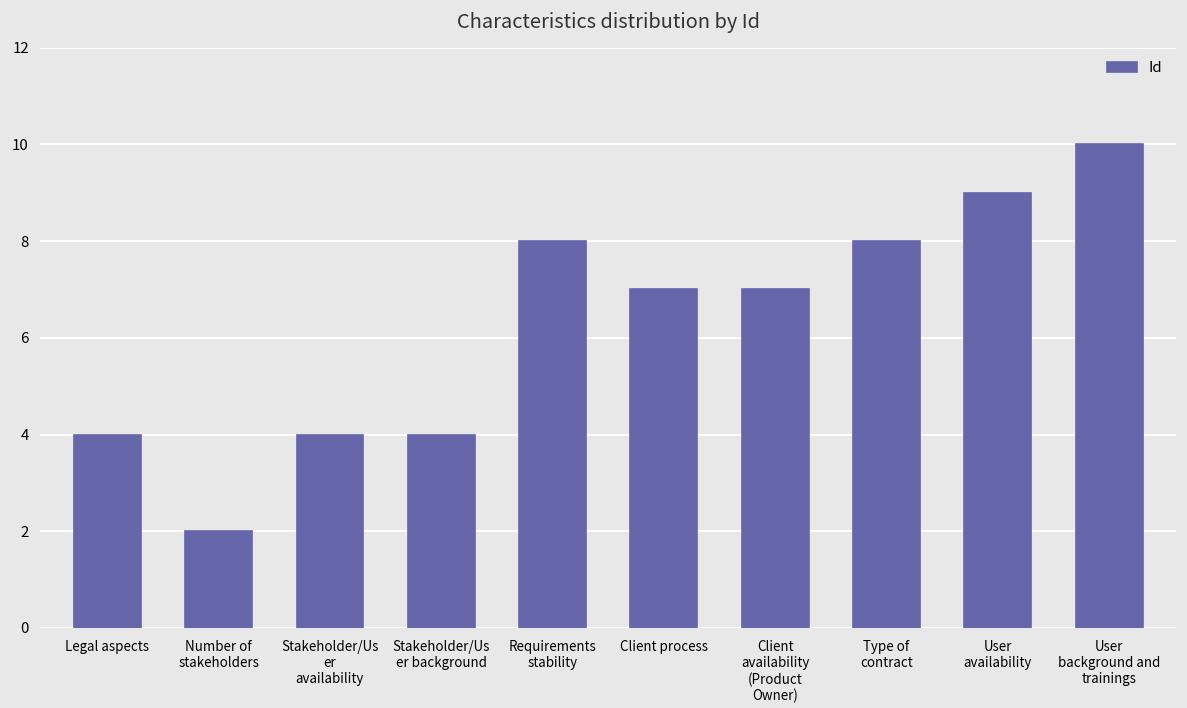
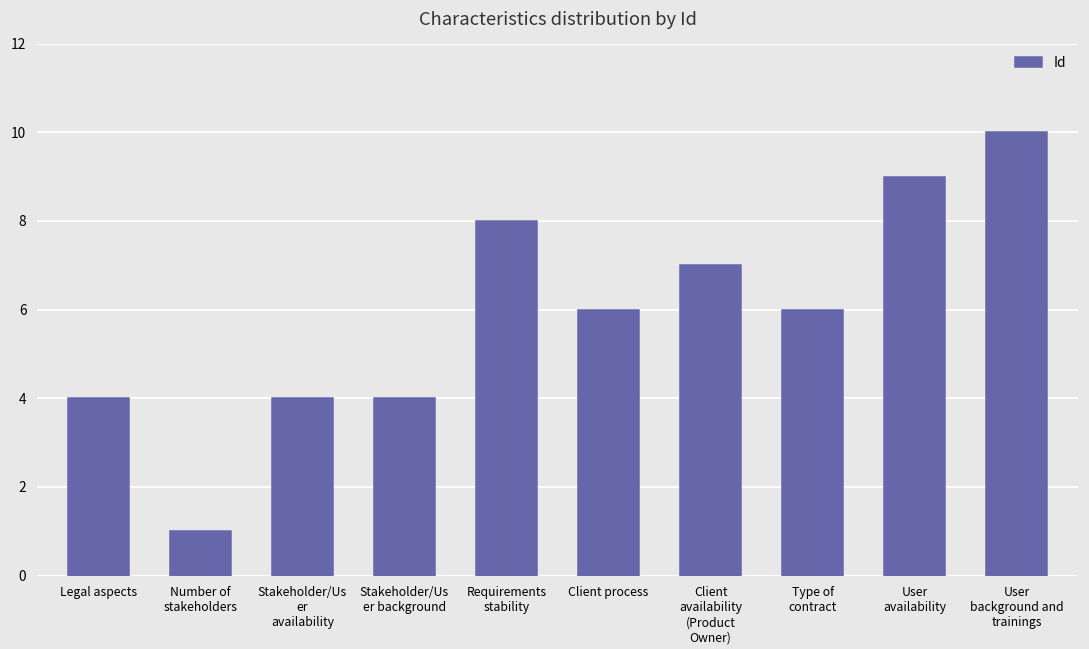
Number of stakeholders: 2 -> 1
Client process: 7 -> 6
Type of contract: 8 -> 6
